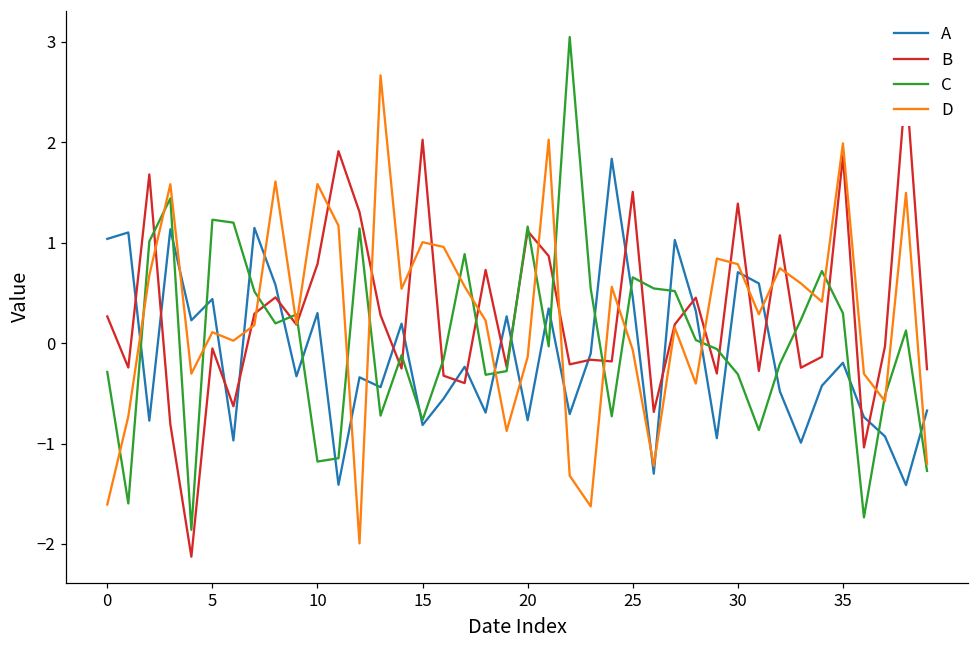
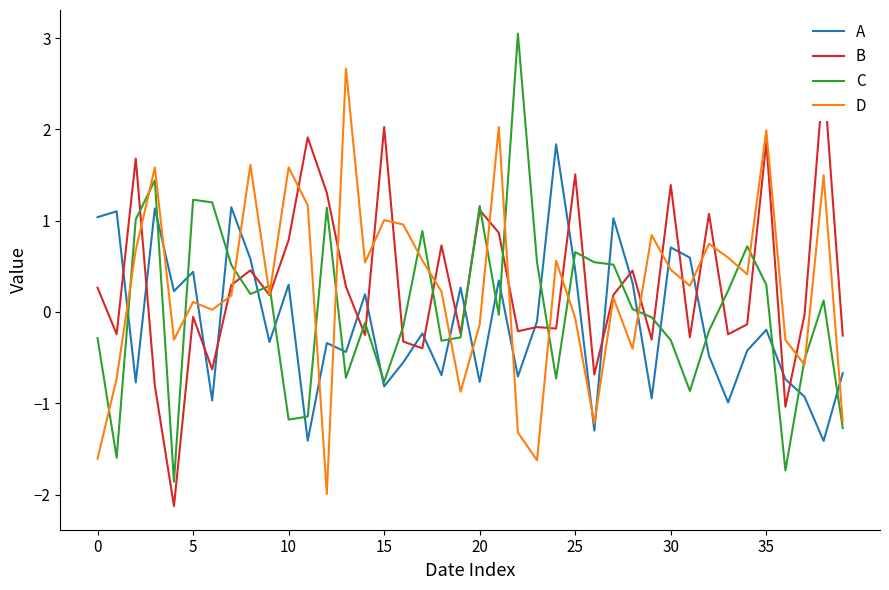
D, 30: 0.8 -> 0.5
